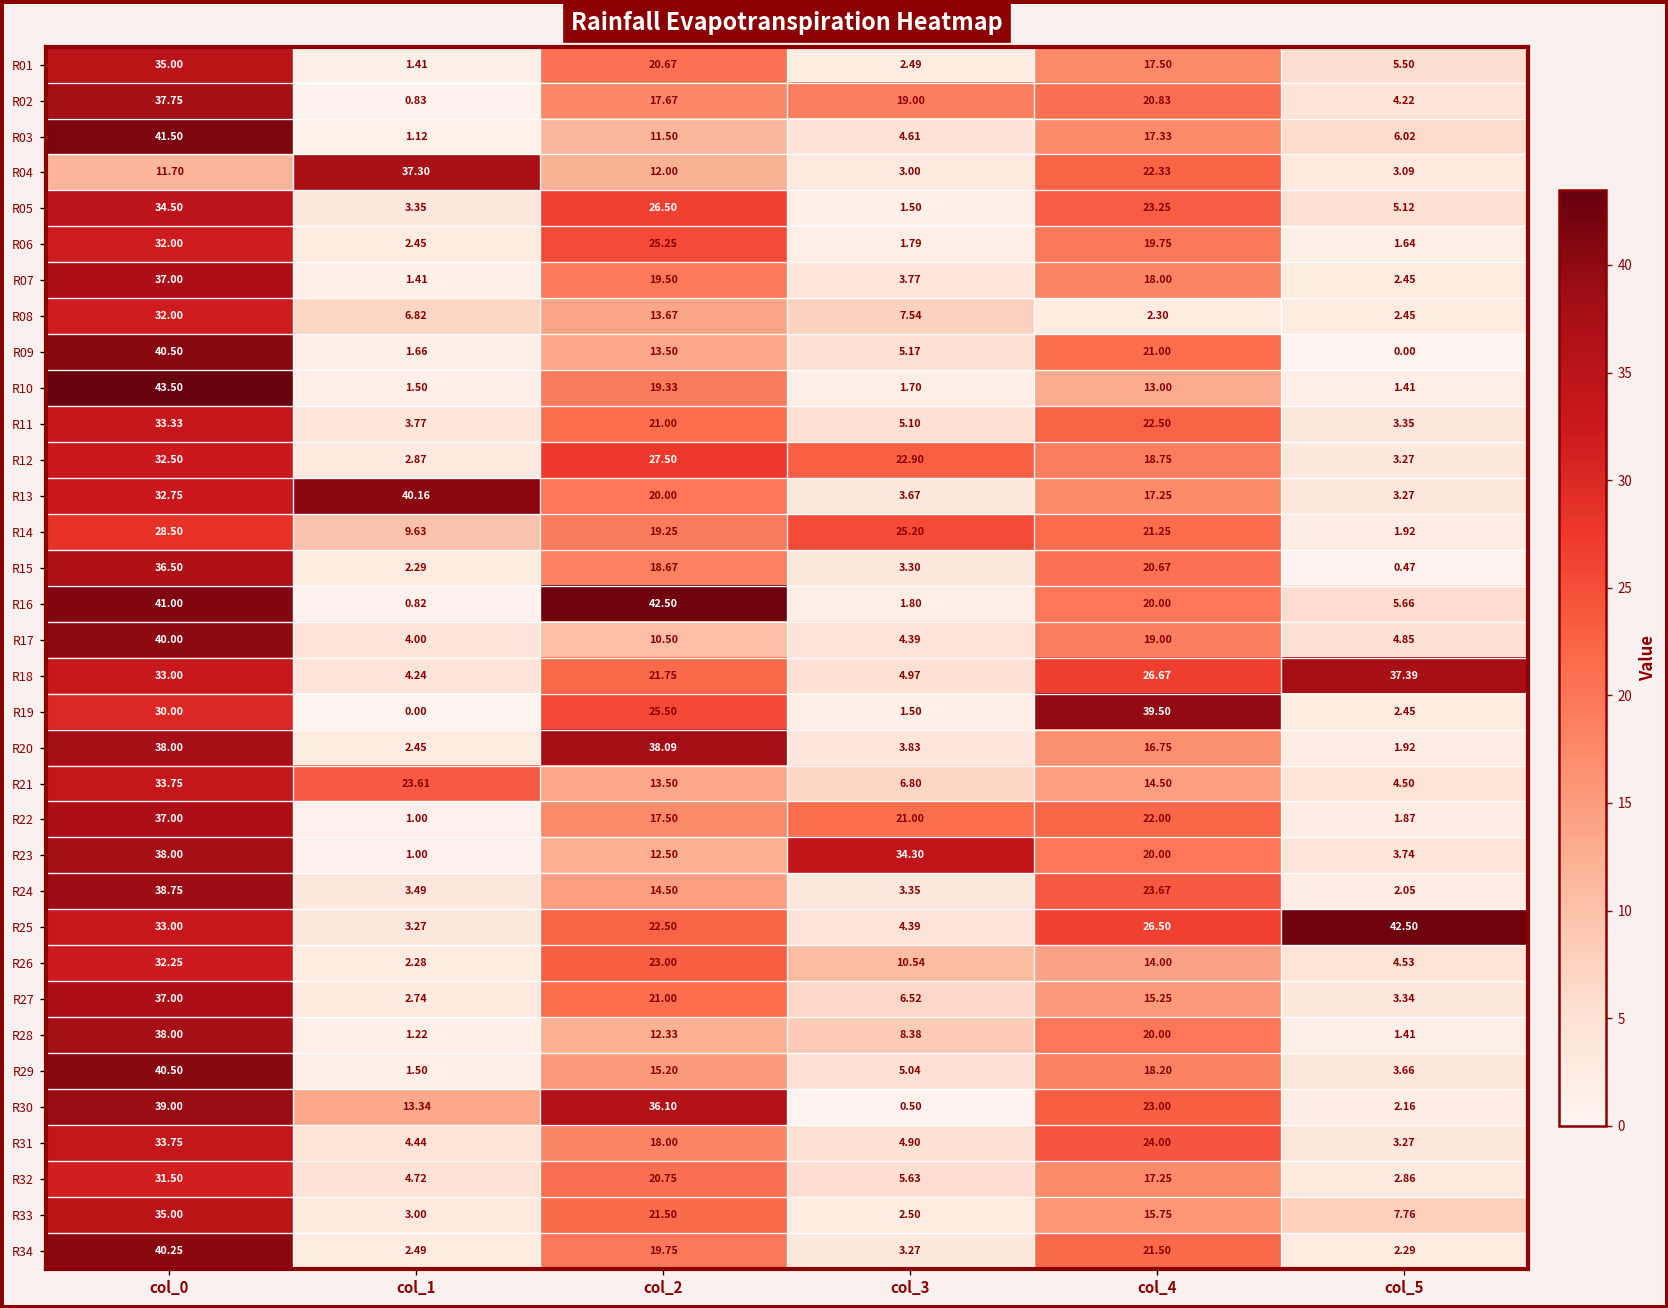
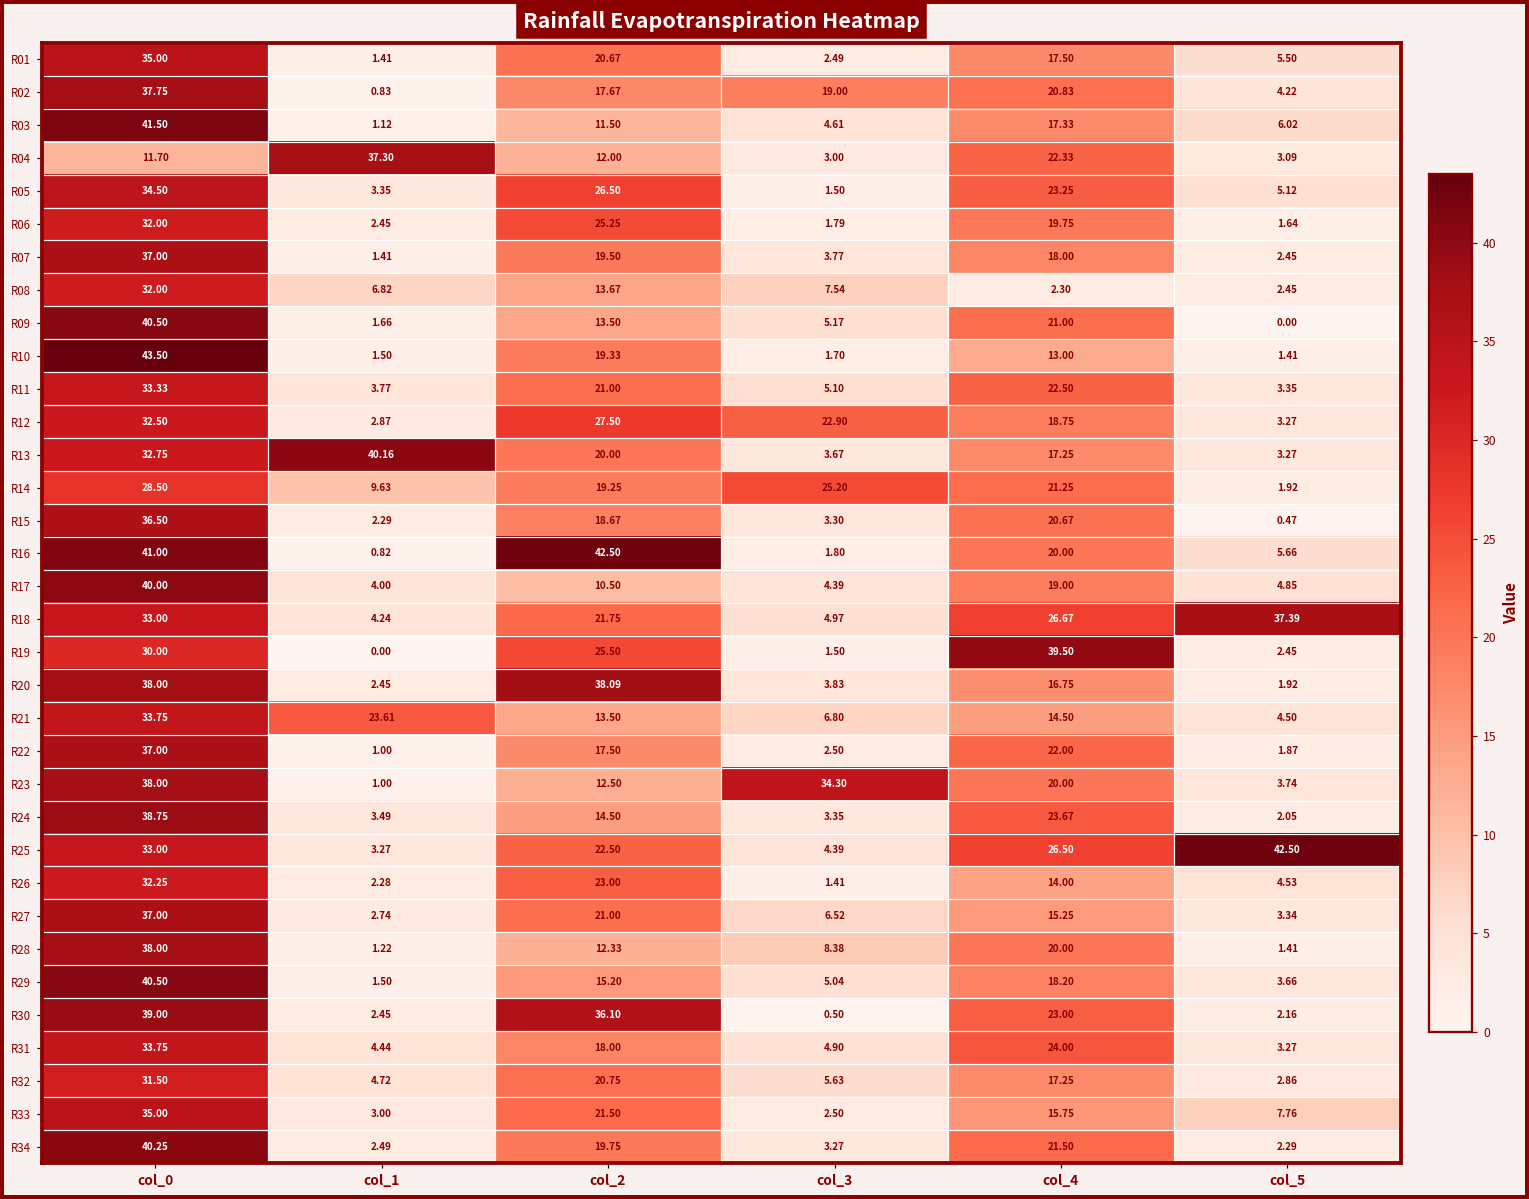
R22, col_3: 21.00 -> 2.50
R26, col_3: 10.54 -> 1.41
R30, col_1: 13.34 -> 2.45
